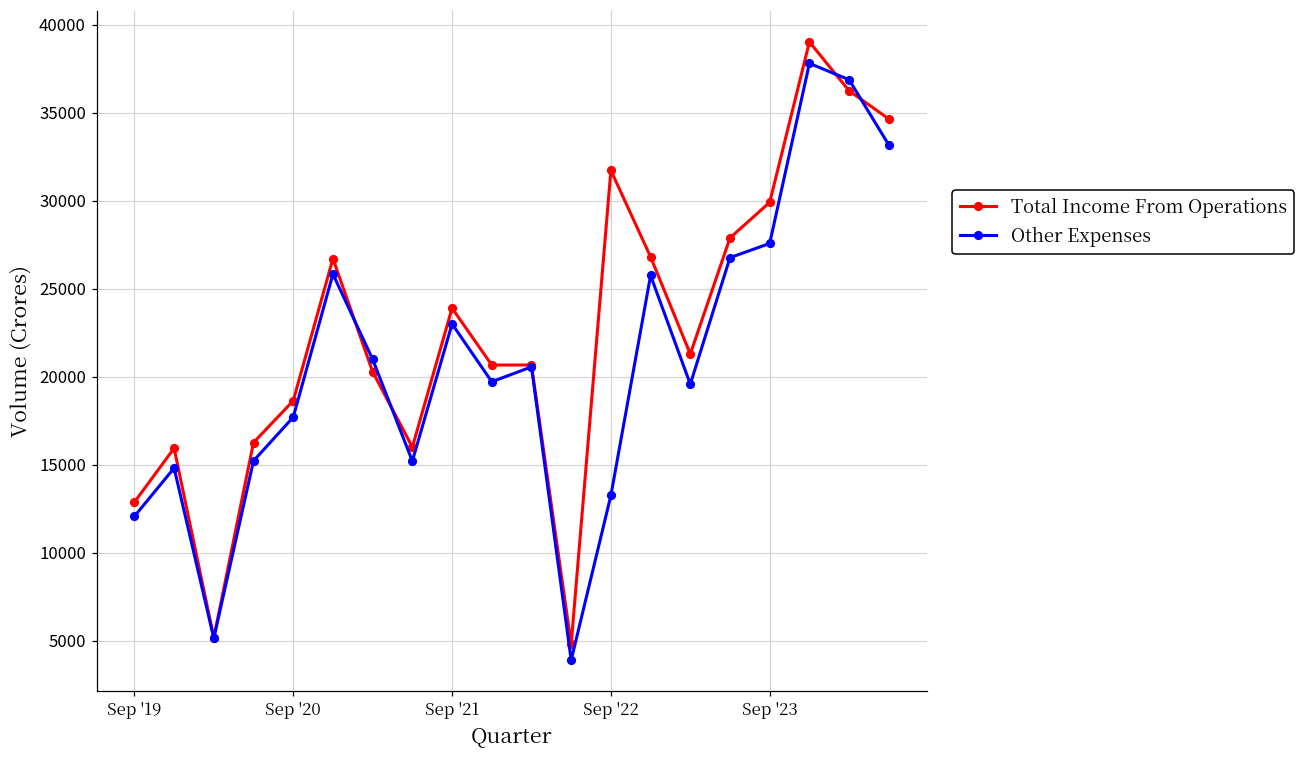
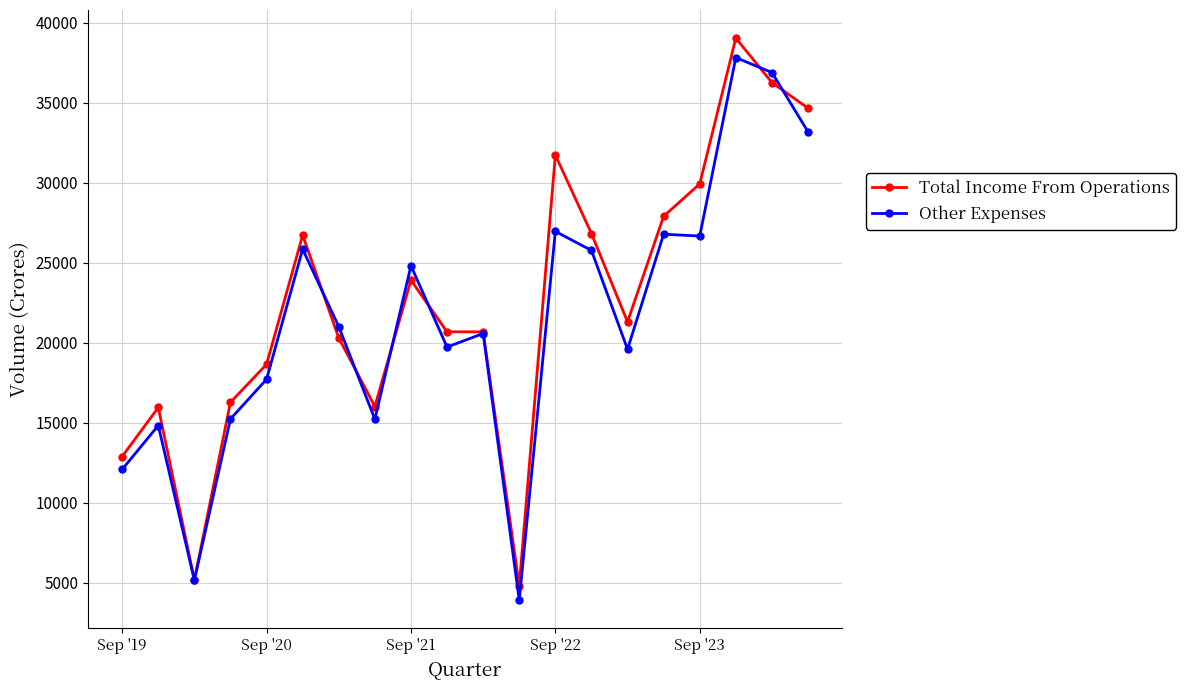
Other Expenses, Sep '21: 23000 -> 24800
Other Expenses, Sep '22: 13300 -> 27000
Other Expenses, Sep '23: 27600 -> 26700
